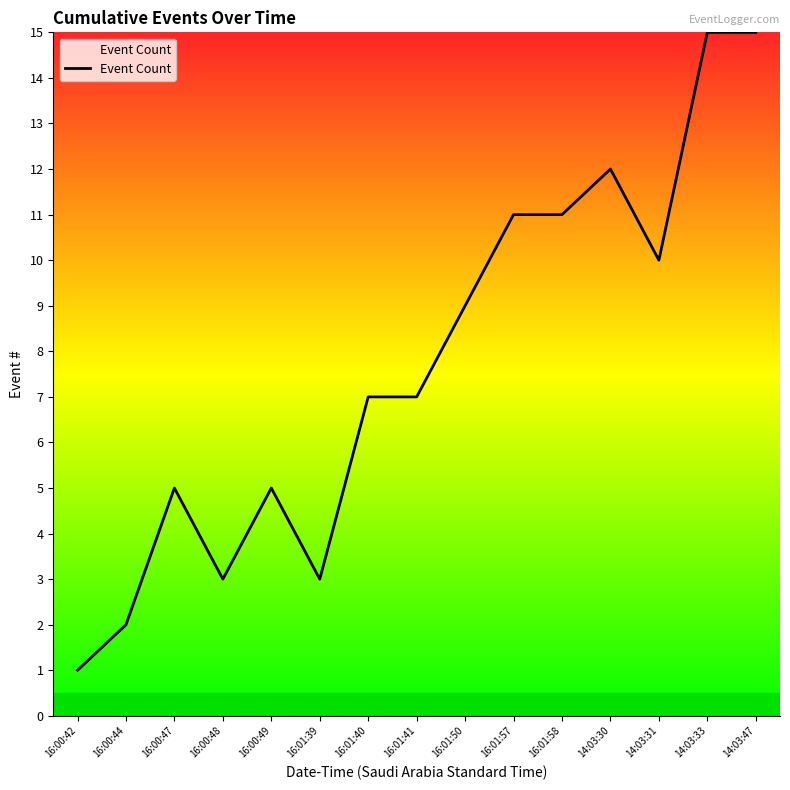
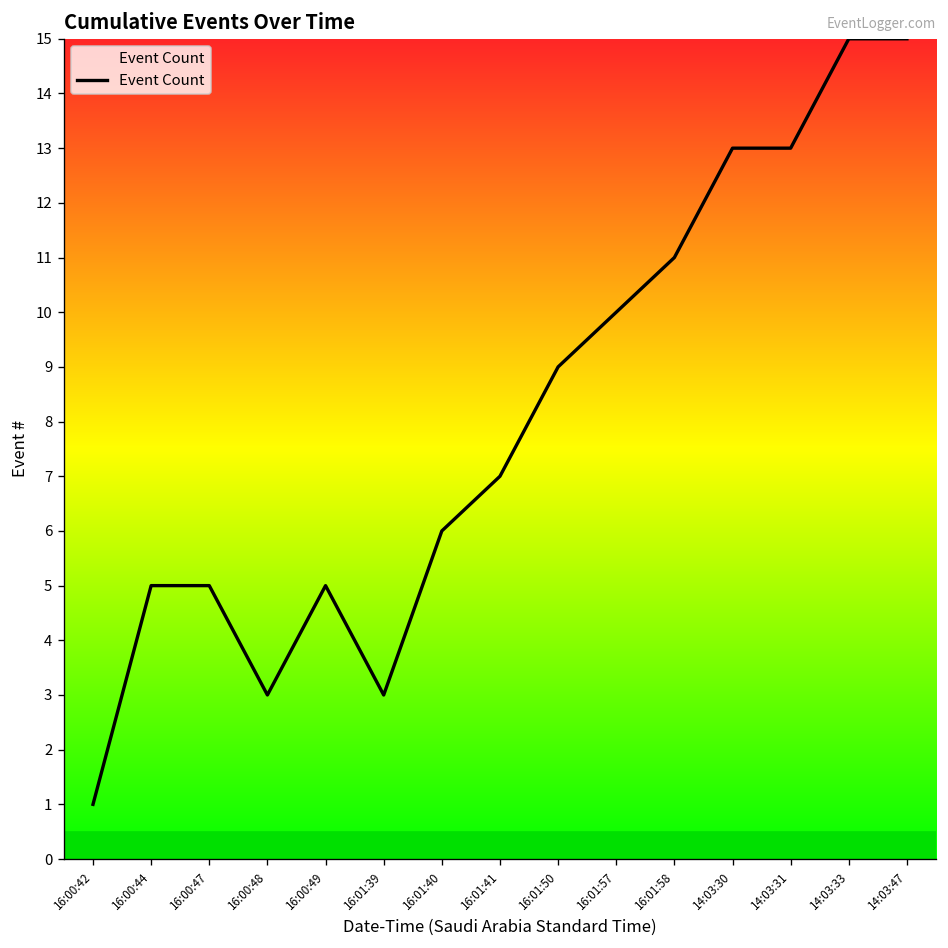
16:00:44: 2 -> 5
16:01:40: 7 -> 6
16:01:57: 11 -> 10
14:03:30: 12 -> 13
14:03:31: 10 -> 13
